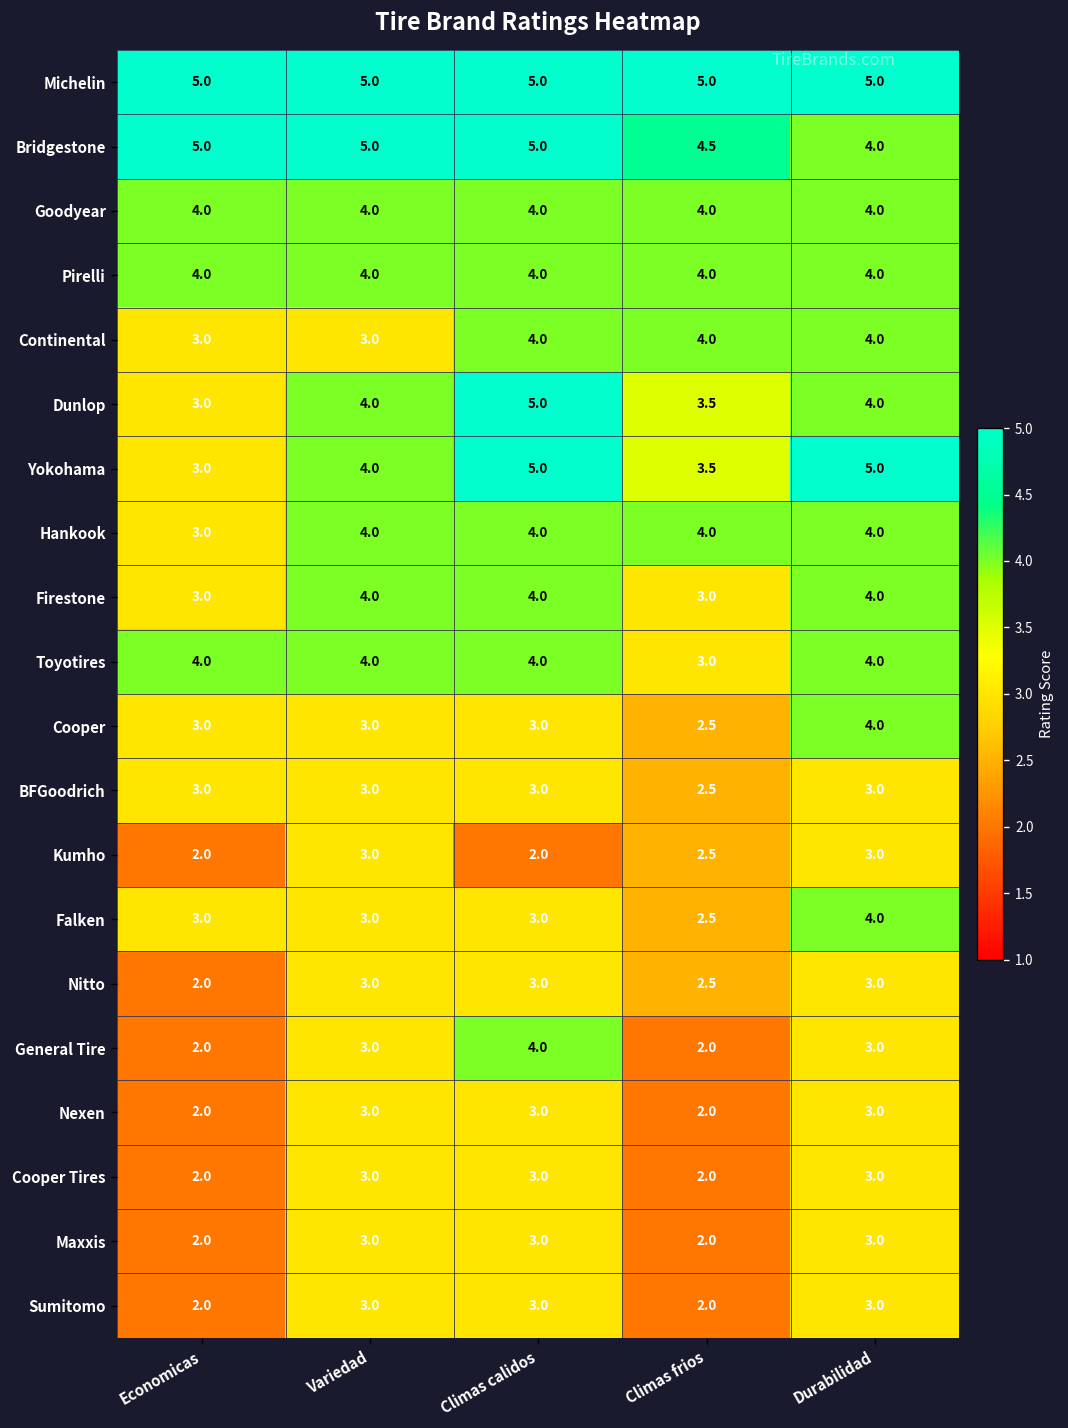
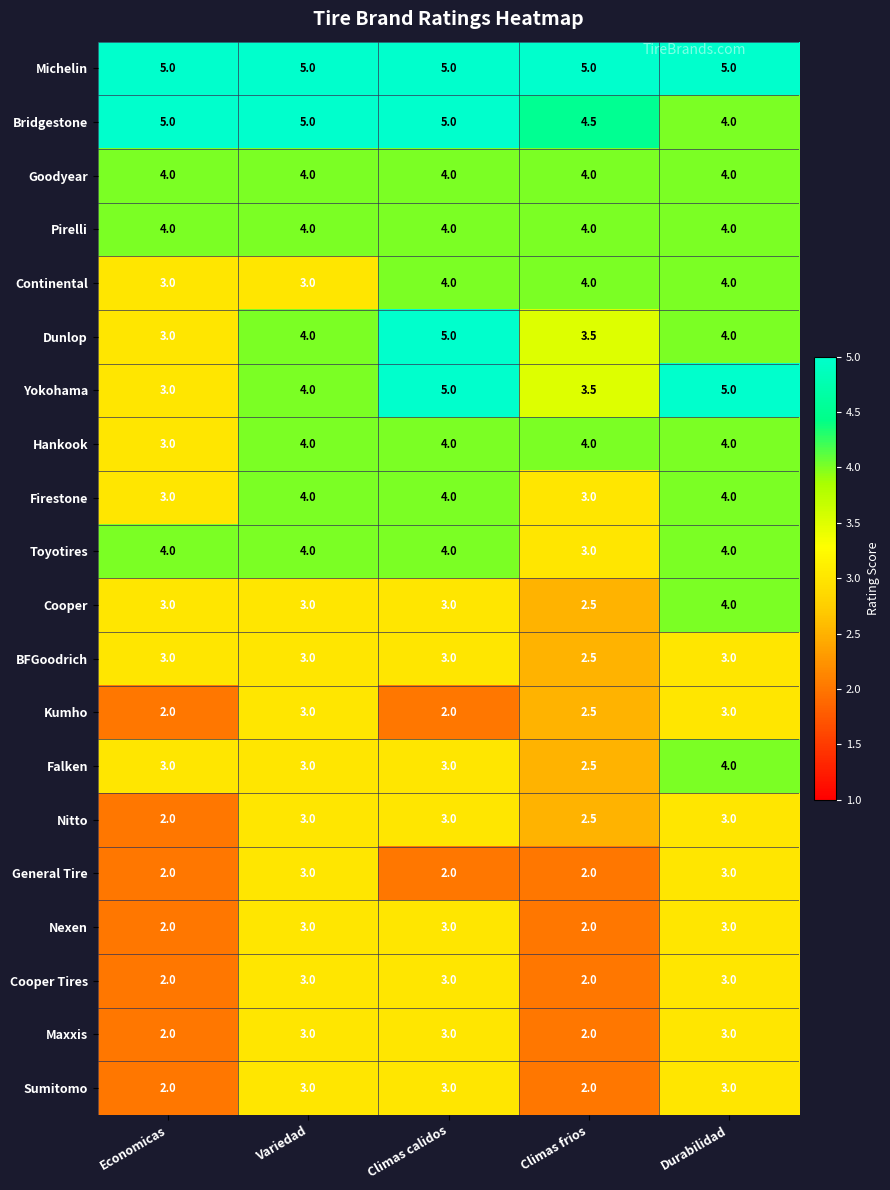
General Tire, Climas calidos: 4.0 -> 2.0
